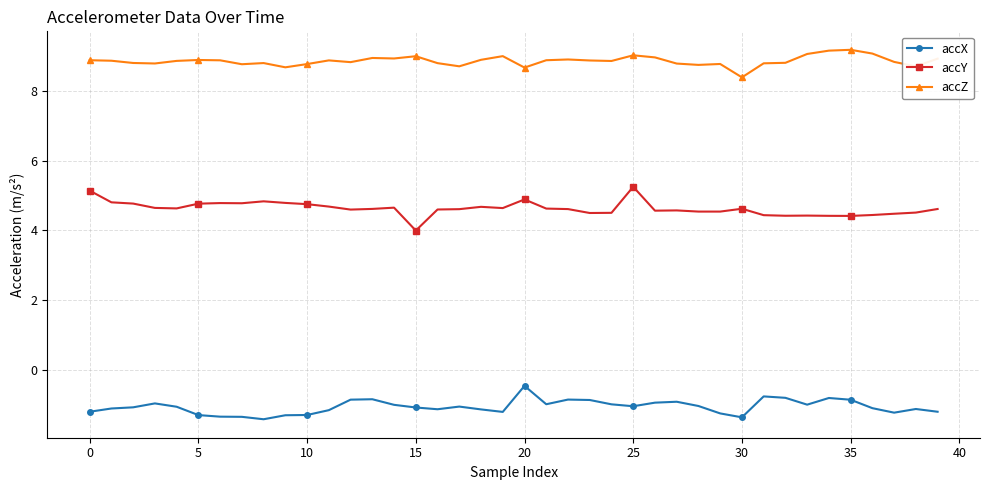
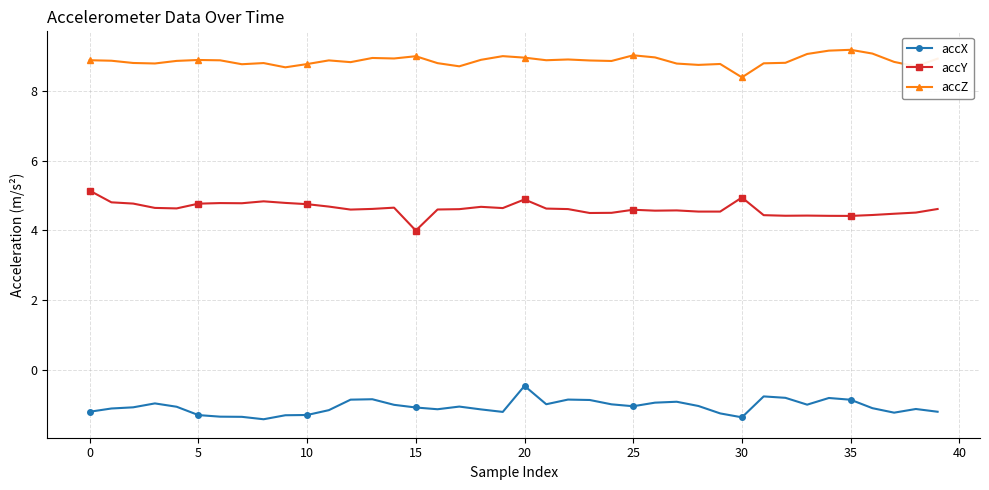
accZ, 20: 8.7 -> 9.0
accY, 25: 5.3 -> 4.6
accY, 30: 4.6 -> 4.9
